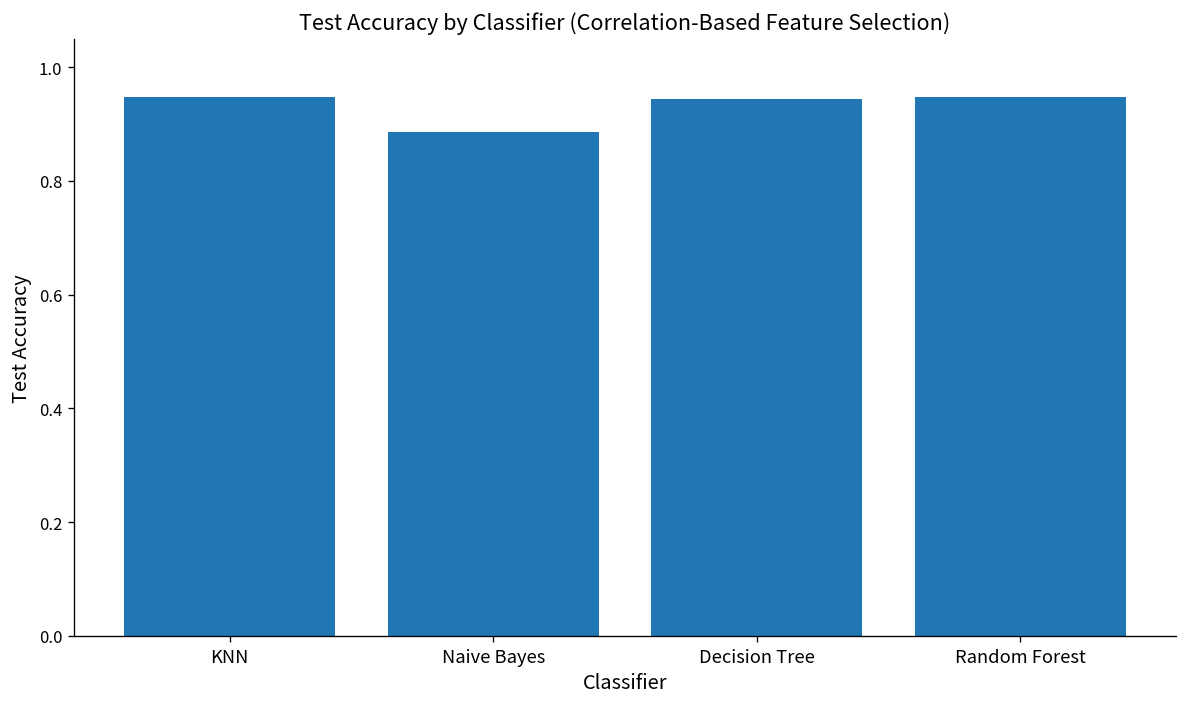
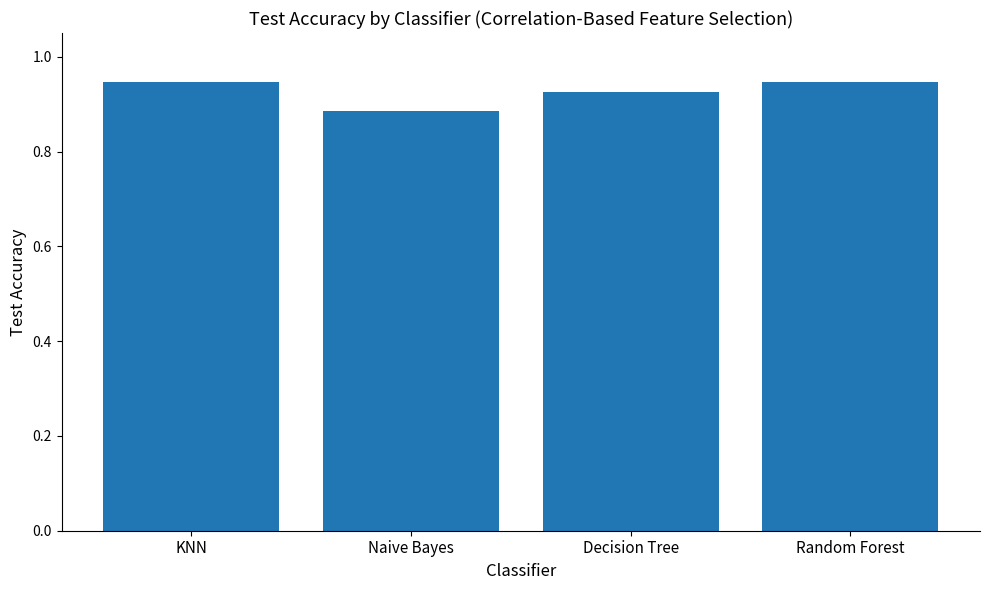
Decision Tree: 0.94 -> 0.93
